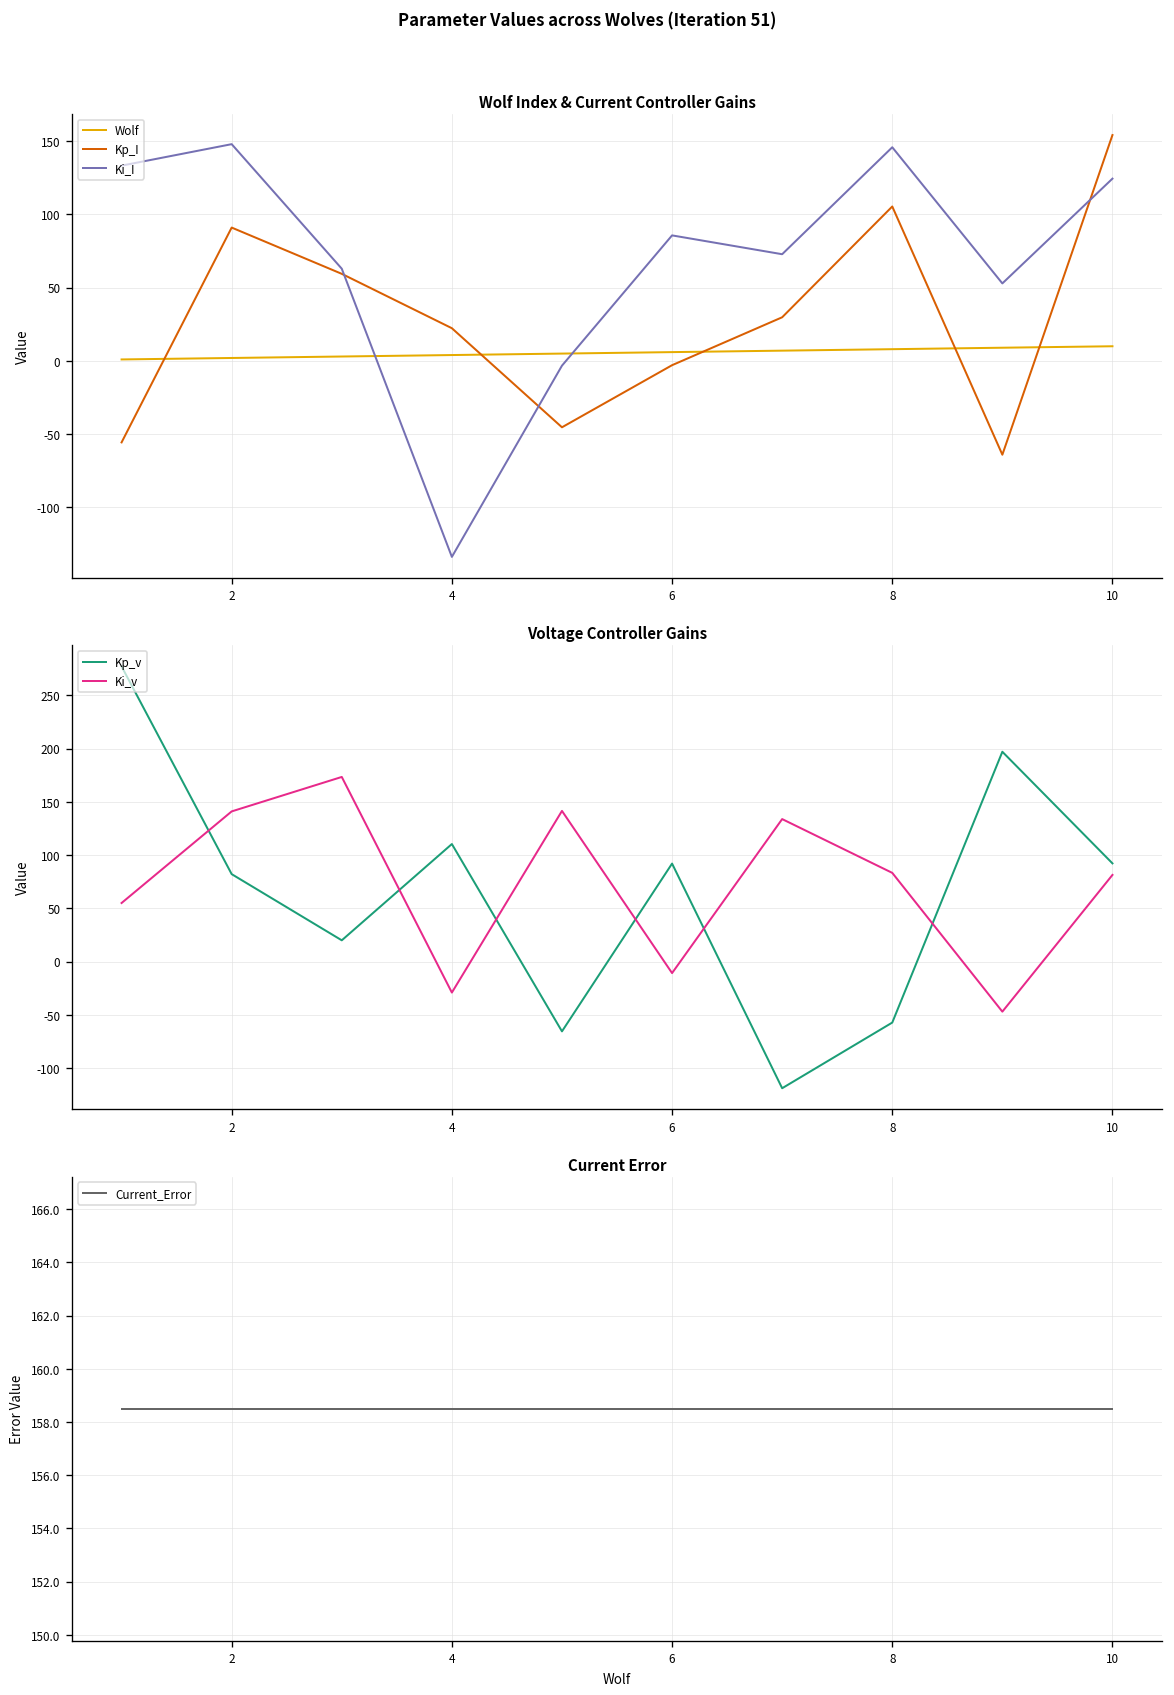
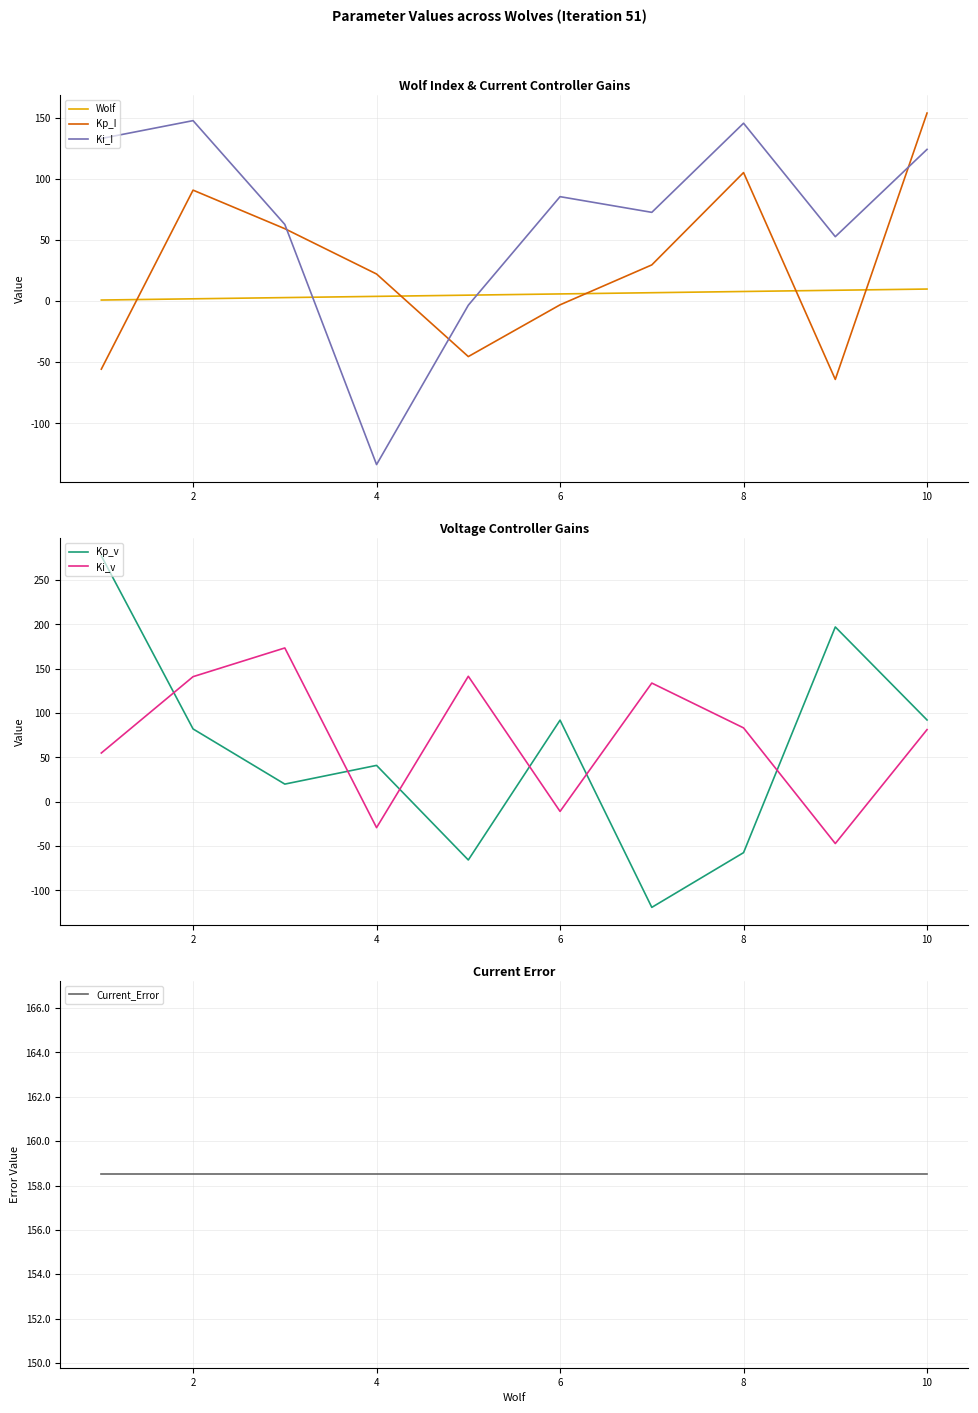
Voltage Controller Gains, Kp_v, 4: 110 -> 40
